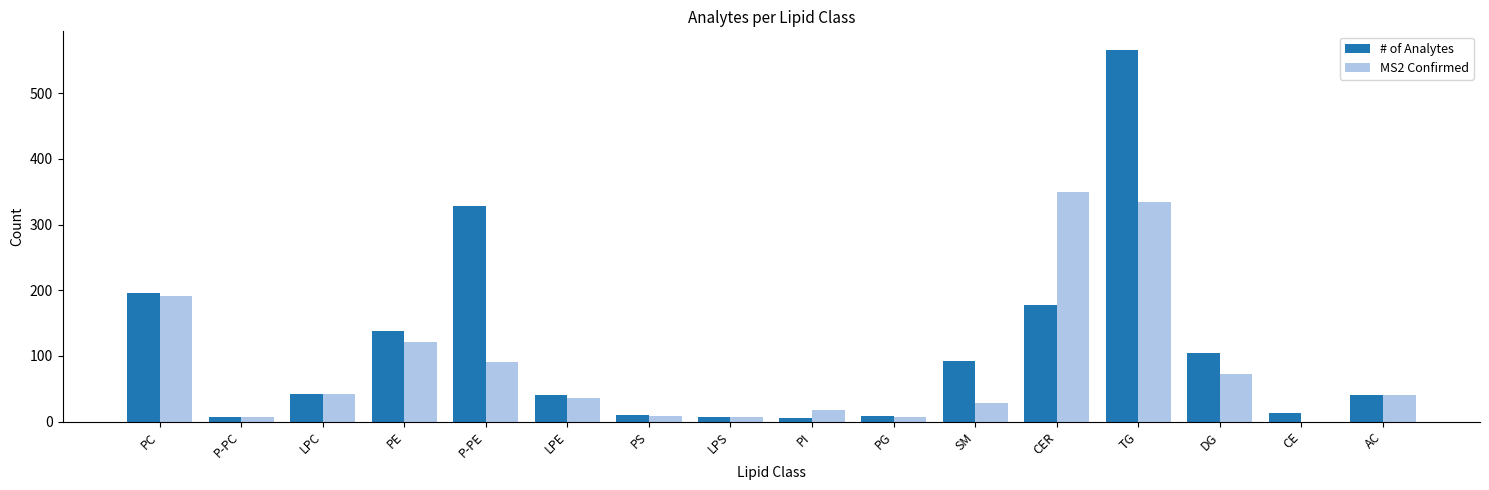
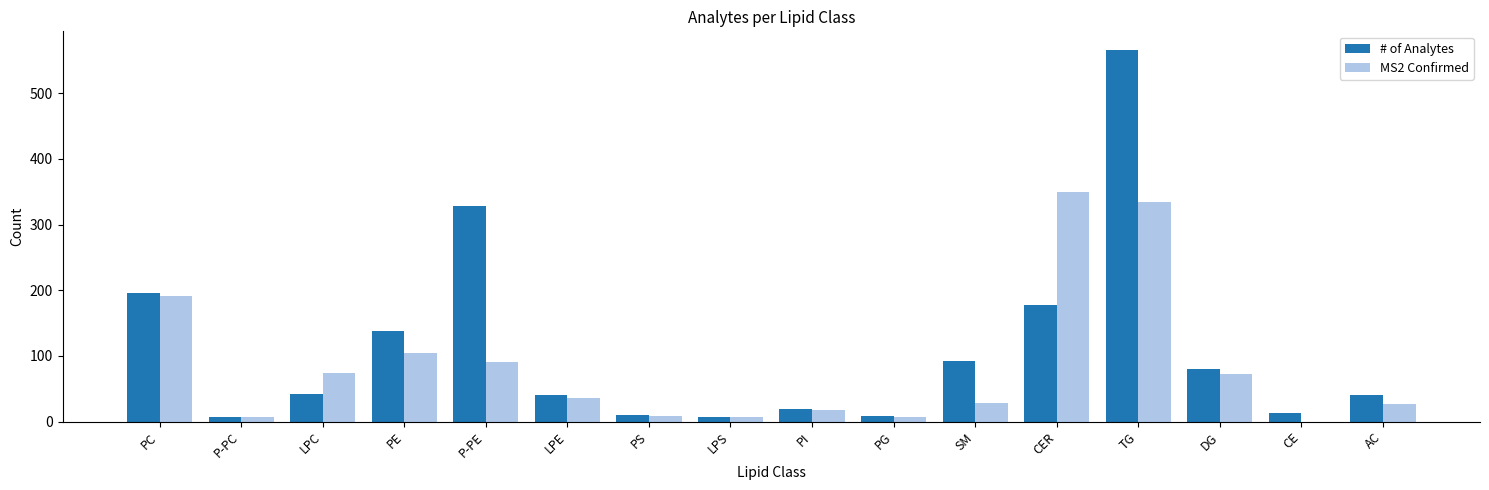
MS2 Confirmed, LPC: 40 -> 70
MS2 Confirmed, PE: 120 -> 100
# of Analytes, PI: 10 -> 20
# of Analytes, DG: 100 -> 80
MS2 Confirmed, AC: 40 -> 30
